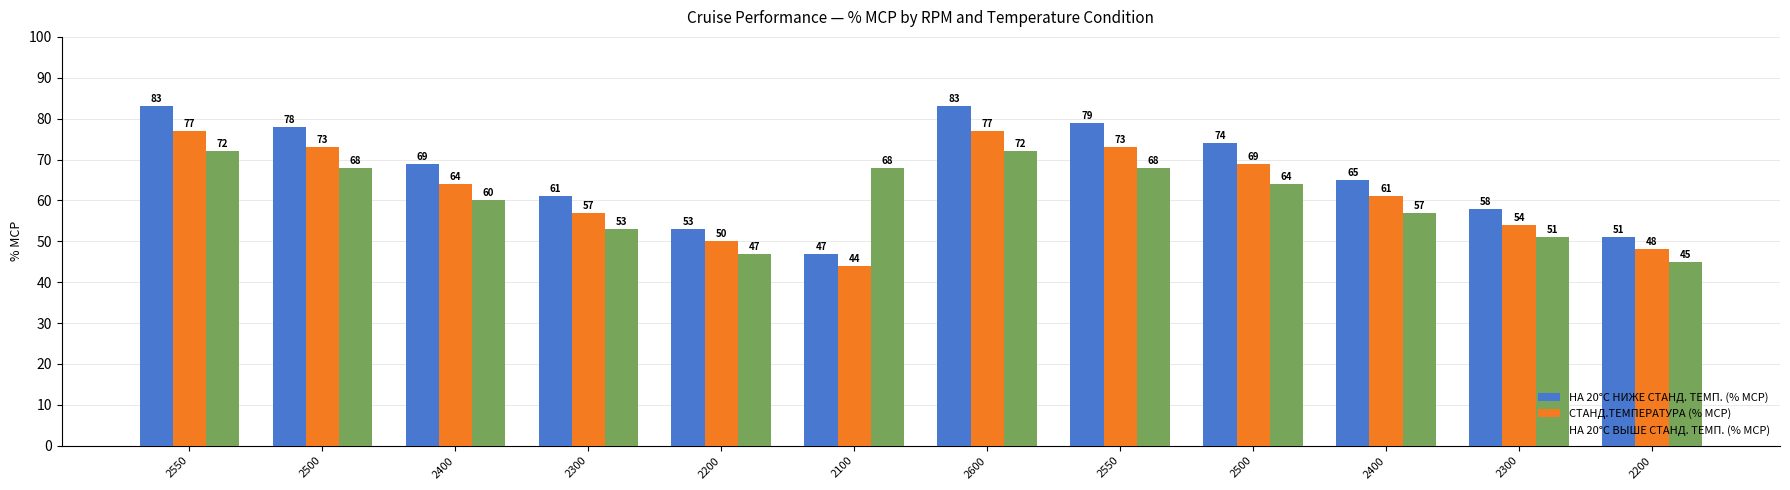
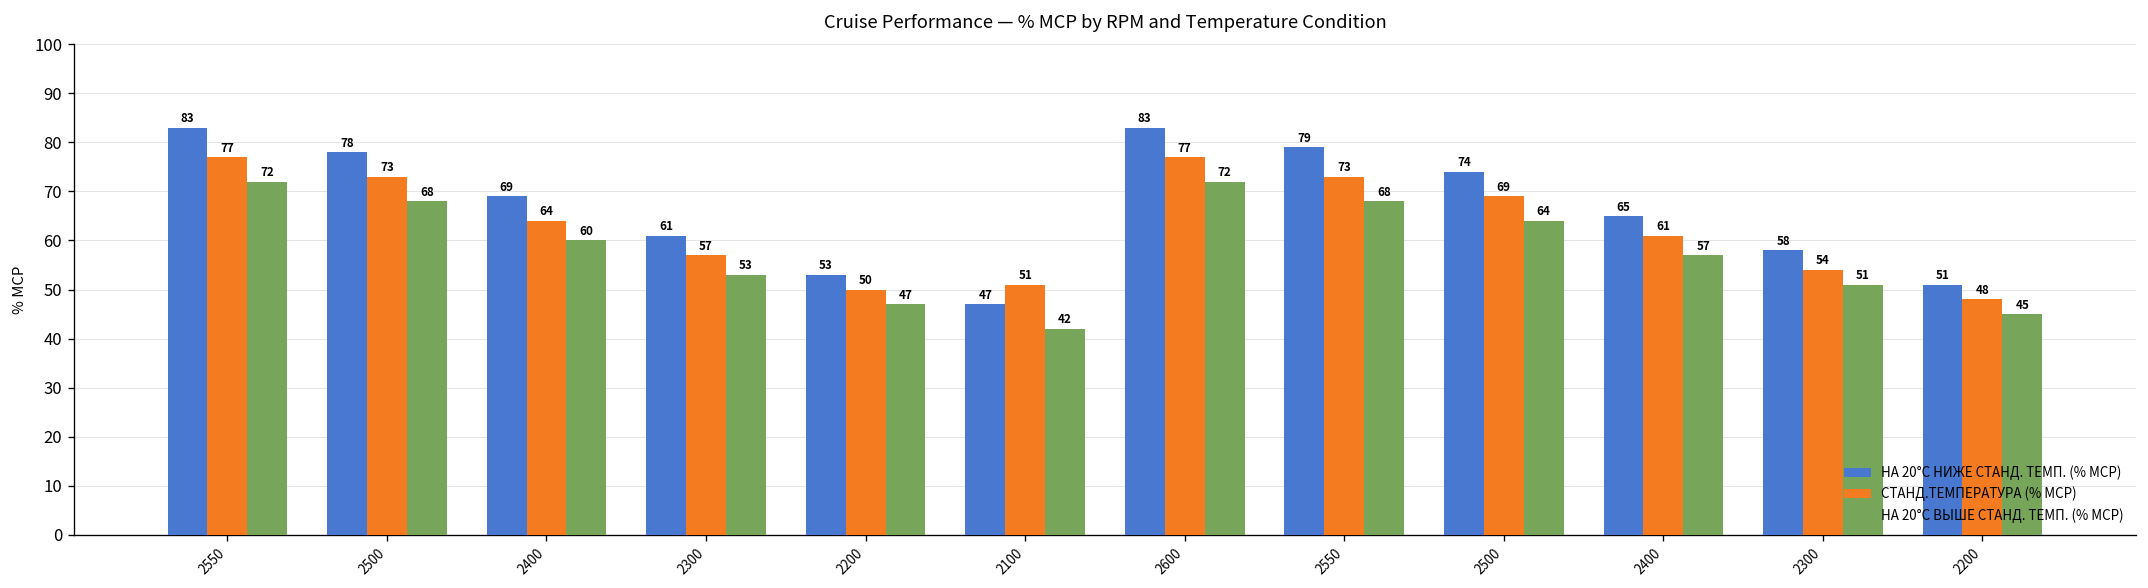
СТАНД.ТЕМПЕРАТУРА (% MCP), 2100: 44 -> 51
НА 20°C ВЫШЕ СТАНД. ТЕМП. (% MCP), 2100: 68 -> 42
